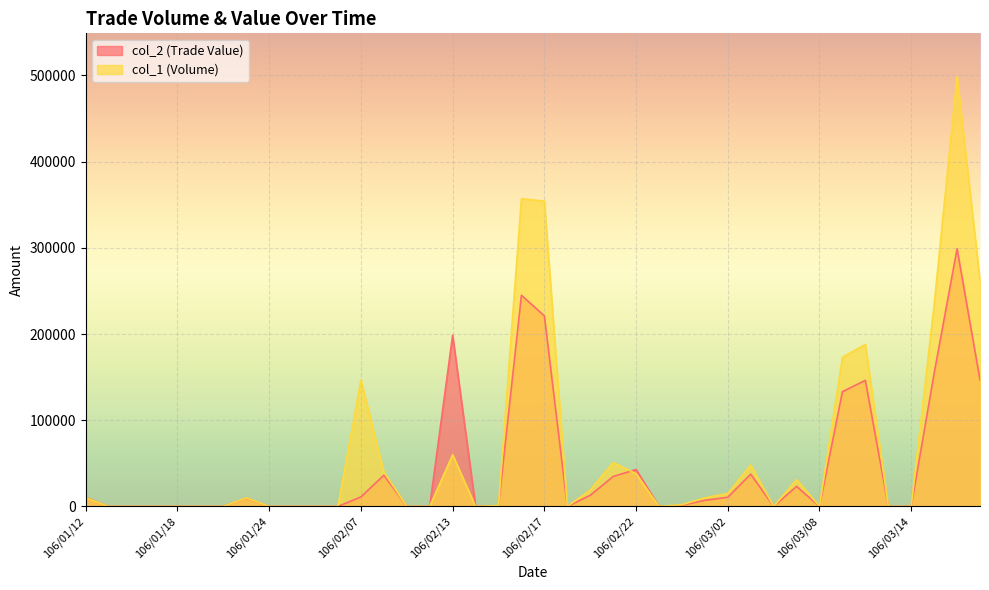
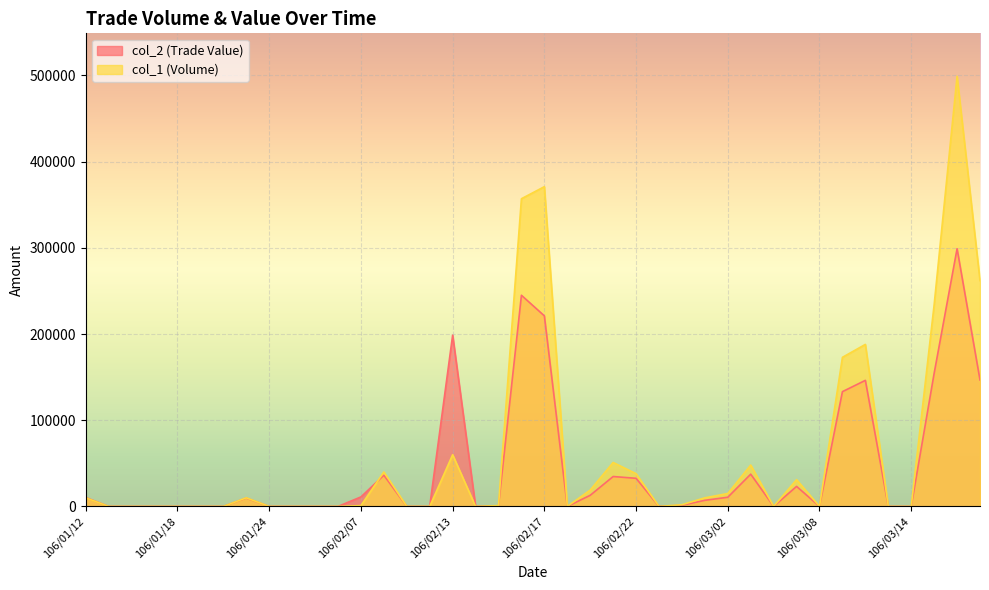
col_1 (Volume), 106/02/07: 150000 -> 0
col_1 (Volume), 106/02/17: 350000 -> 370000
col_2 (Trade Value), 106/02/22: 40000 -> 30000
